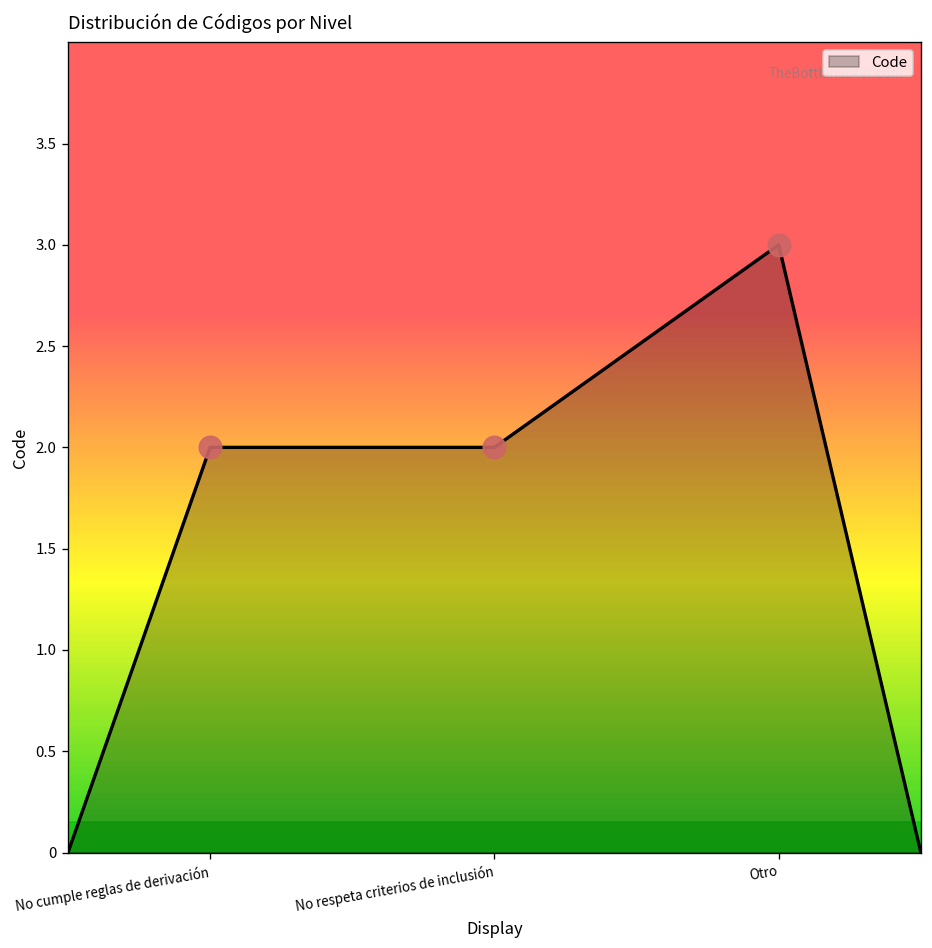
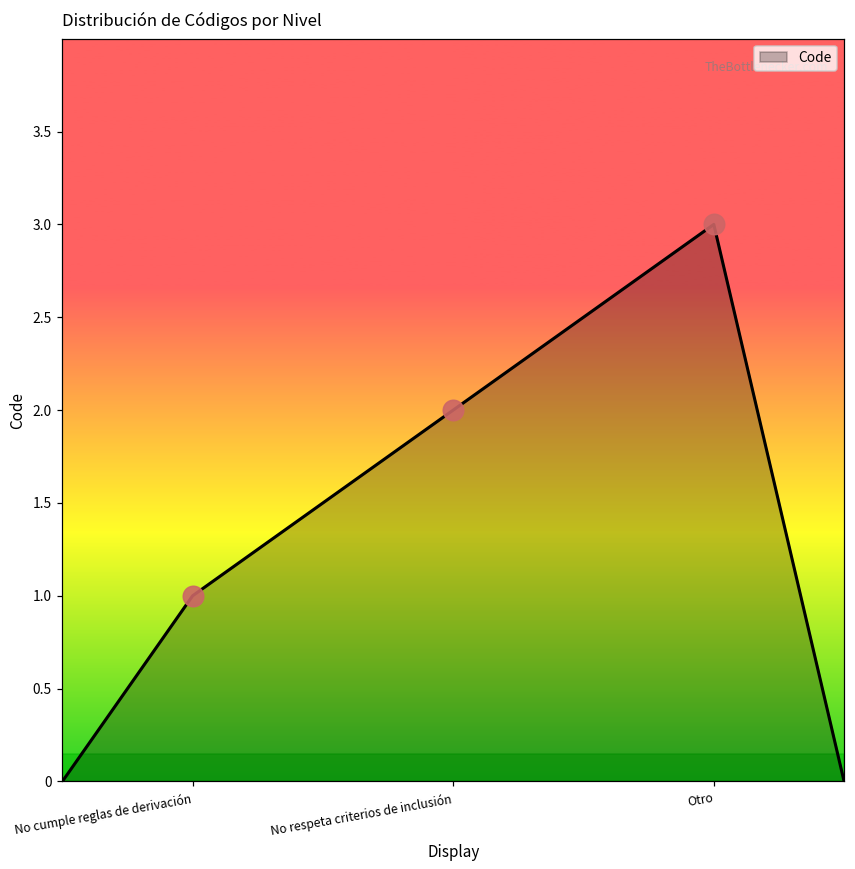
Code, No cumple reglas de derivación: 2 -> 1
